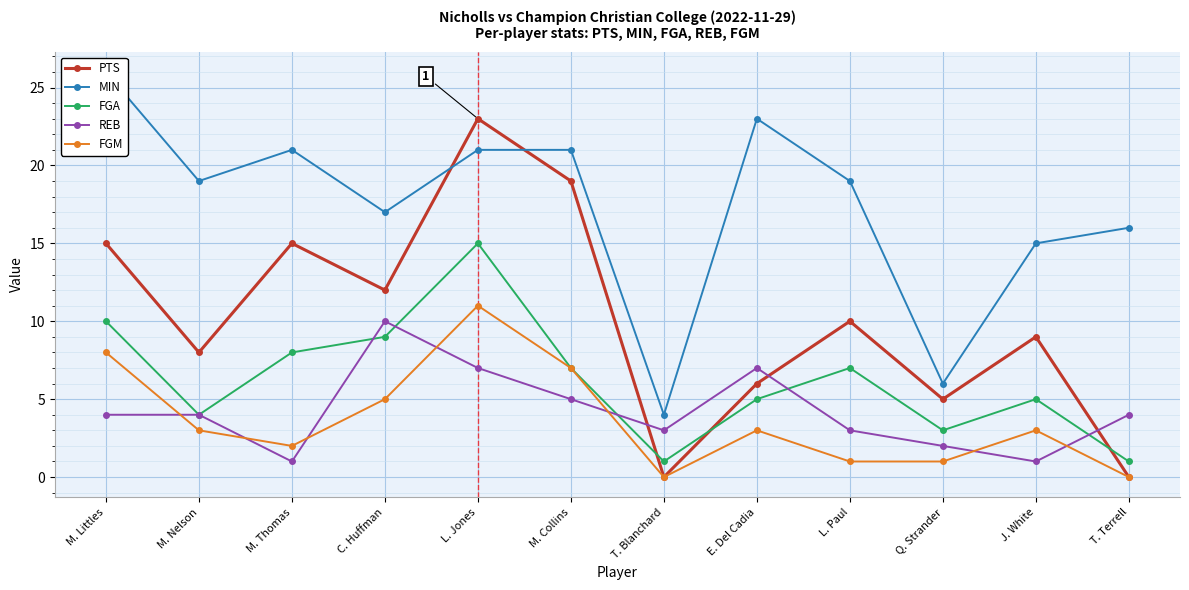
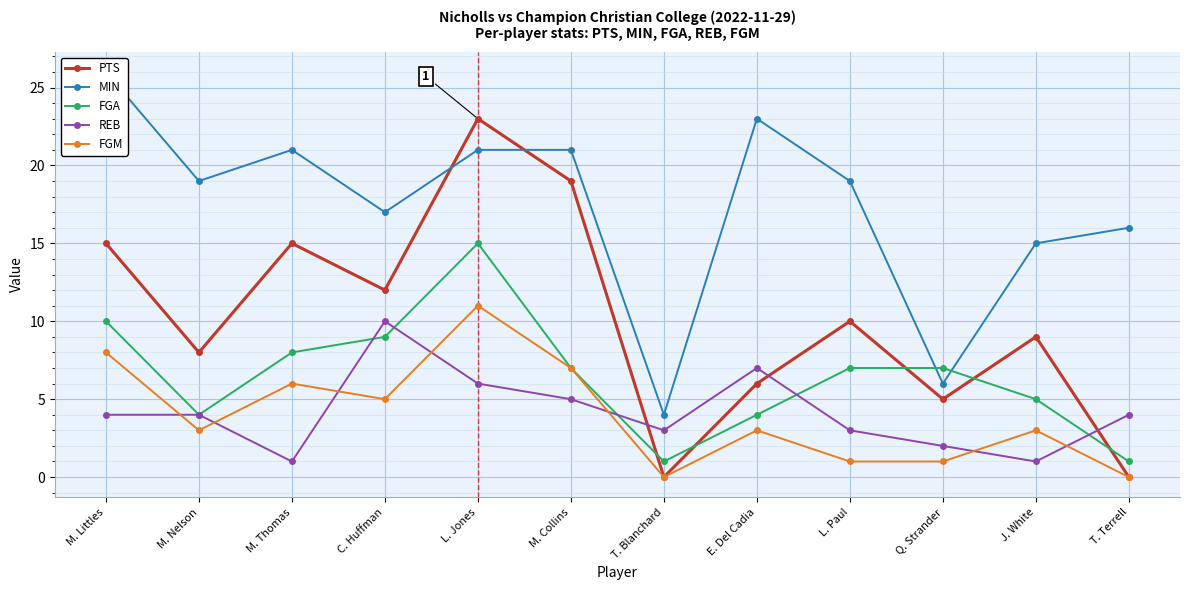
FGM, M. Thomas: 2 -> 6
REB, L. Jones: 7 -> 6
FGA, E. Del Cadia: 5 -> 4
FGA, Q. Strander: 3 -> 7
